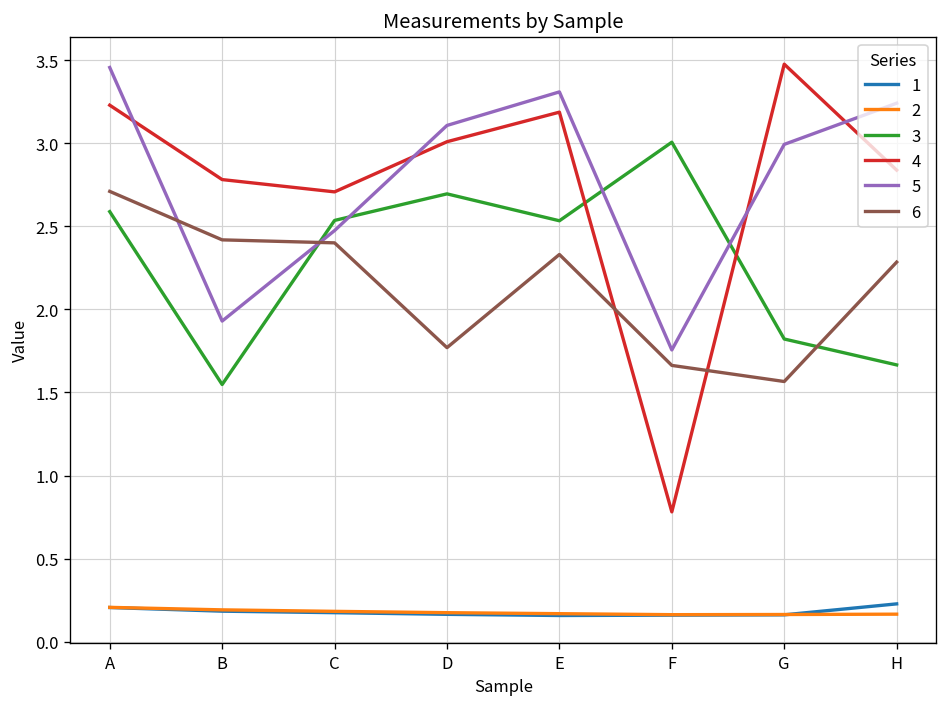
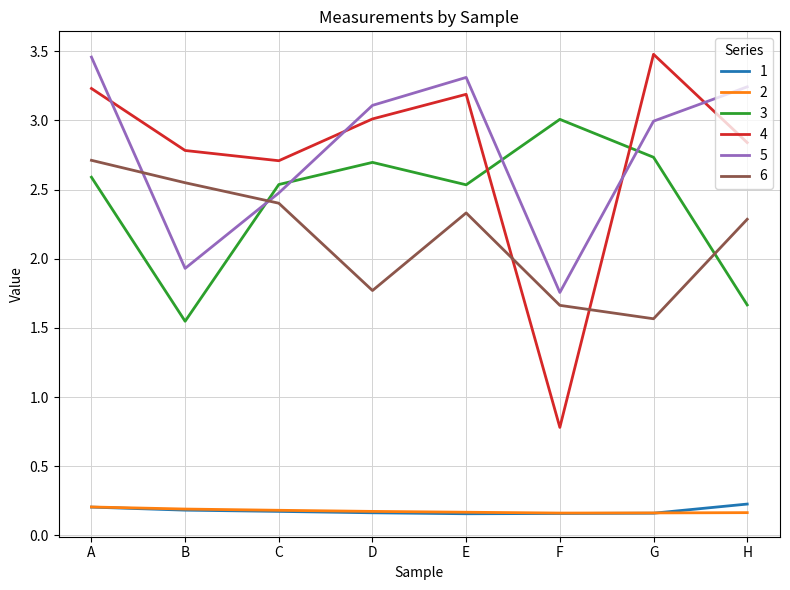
6, B: 2.42 -> 2.55
3, G: 1.82 -> 2.73
